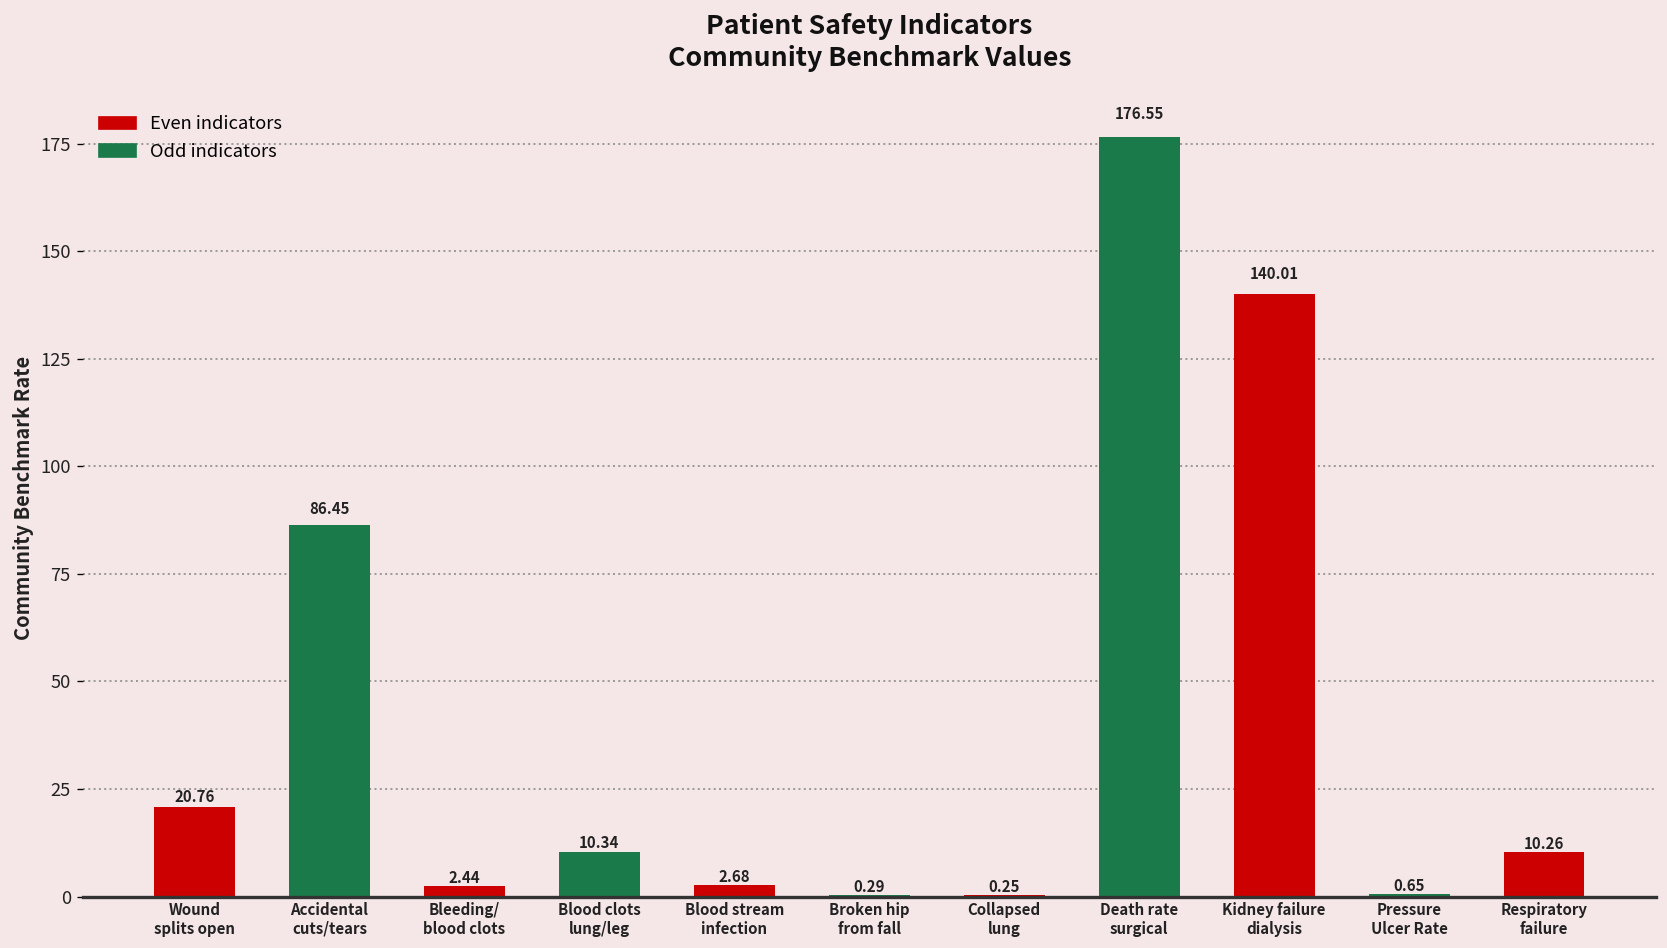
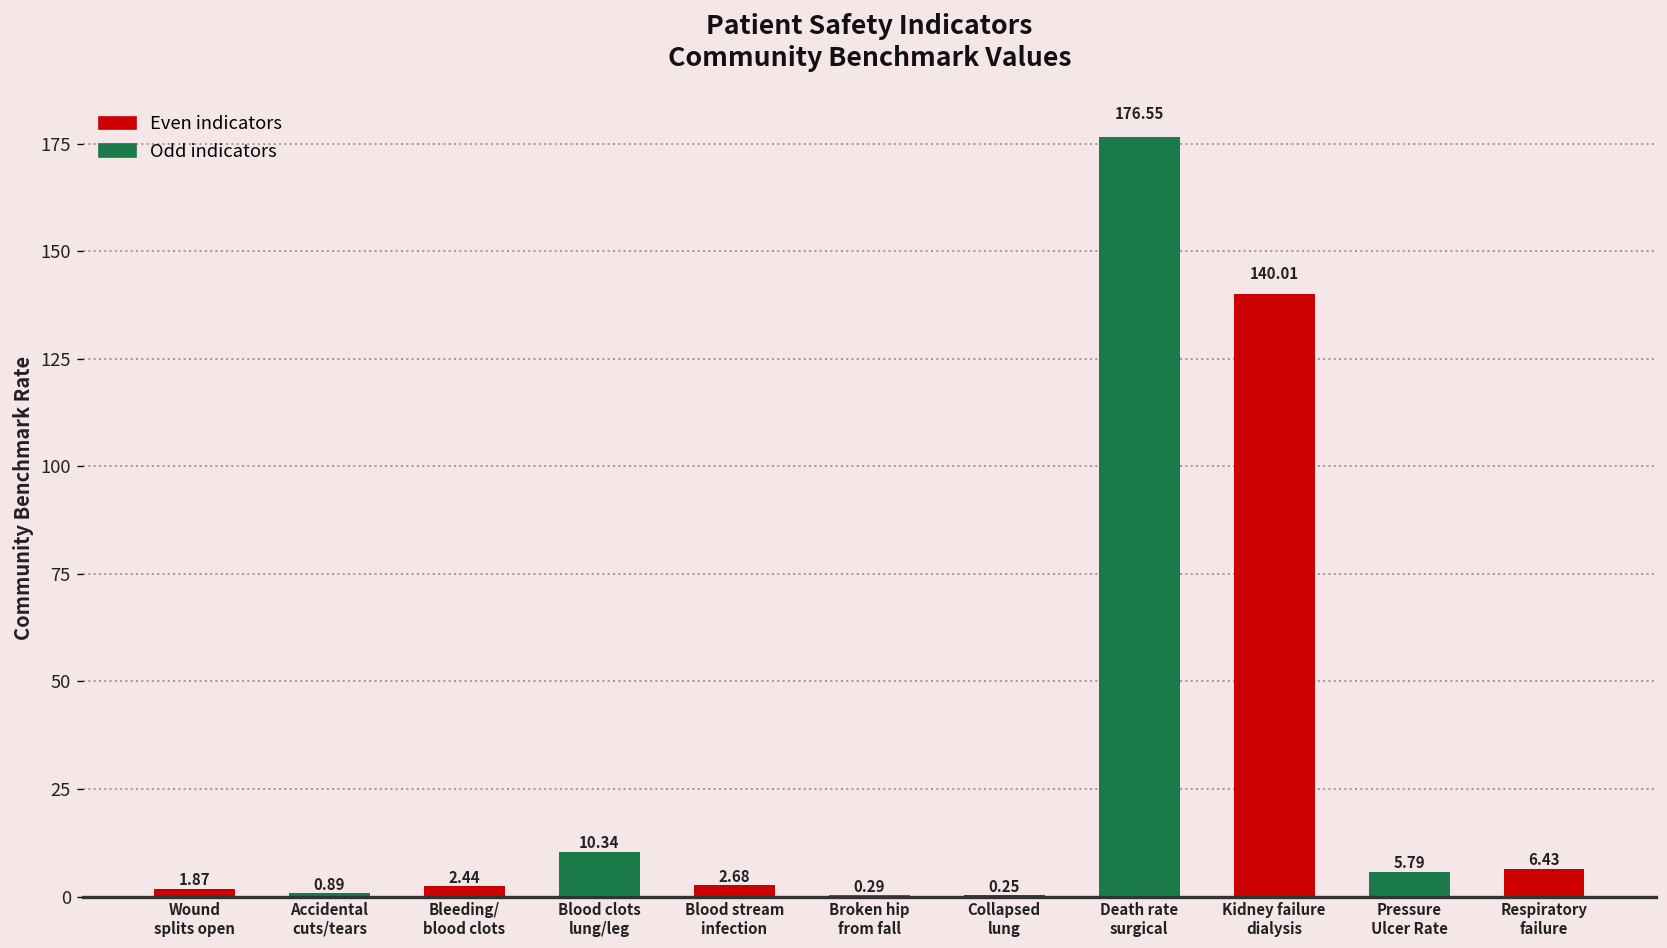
Wound splits open: 20.76 -> 1.87
Accidental cuts/tears: 86.45 -> 0.89
Pressure Ulcer Rate: 0.65 -> 5.79
Respiratory failure: 10.26 -> 6.43
